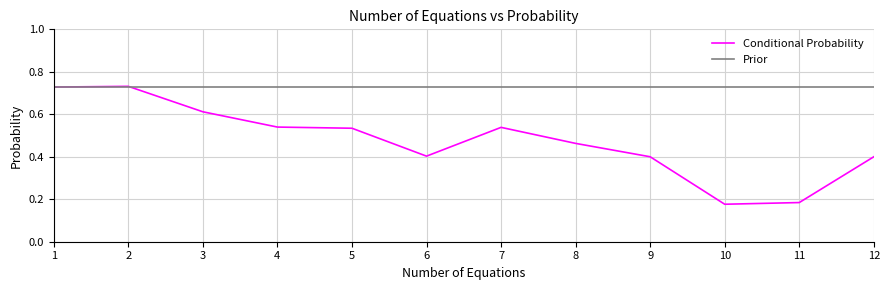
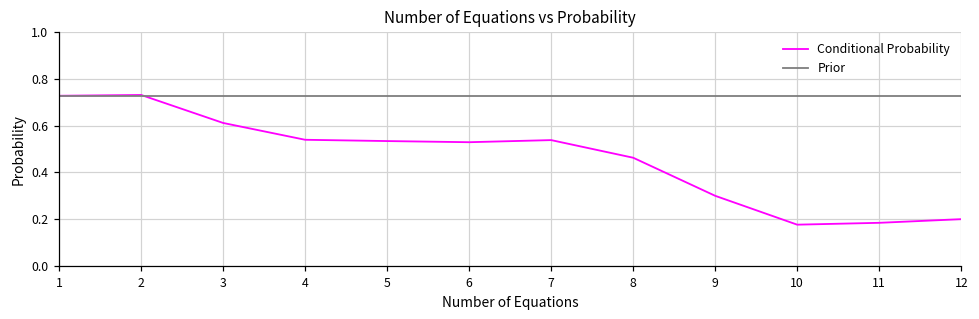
Conditional Probability, 6: 0.40 -> 0.53
Conditional Probability, 9: 0.4 -> 0.3
Conditional Probability, 12: 0.4 -> 0.2
